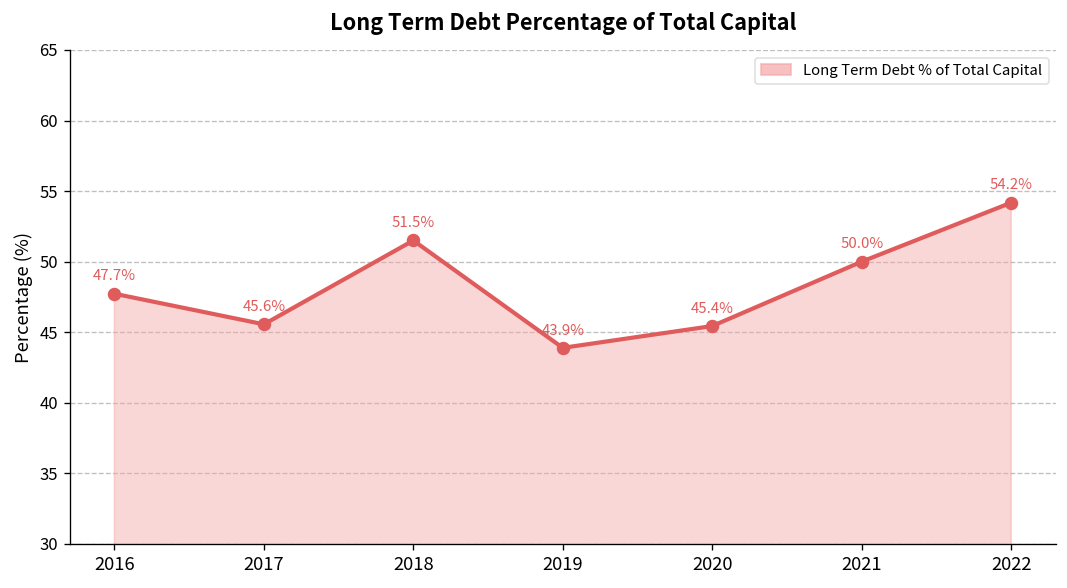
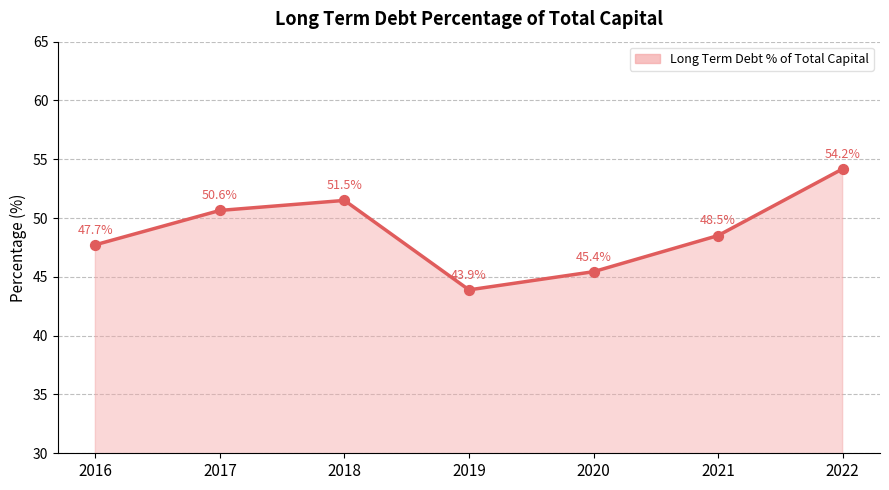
2017: 45.6% -> 50.6%
2021: 50.0% -> 48.5%
